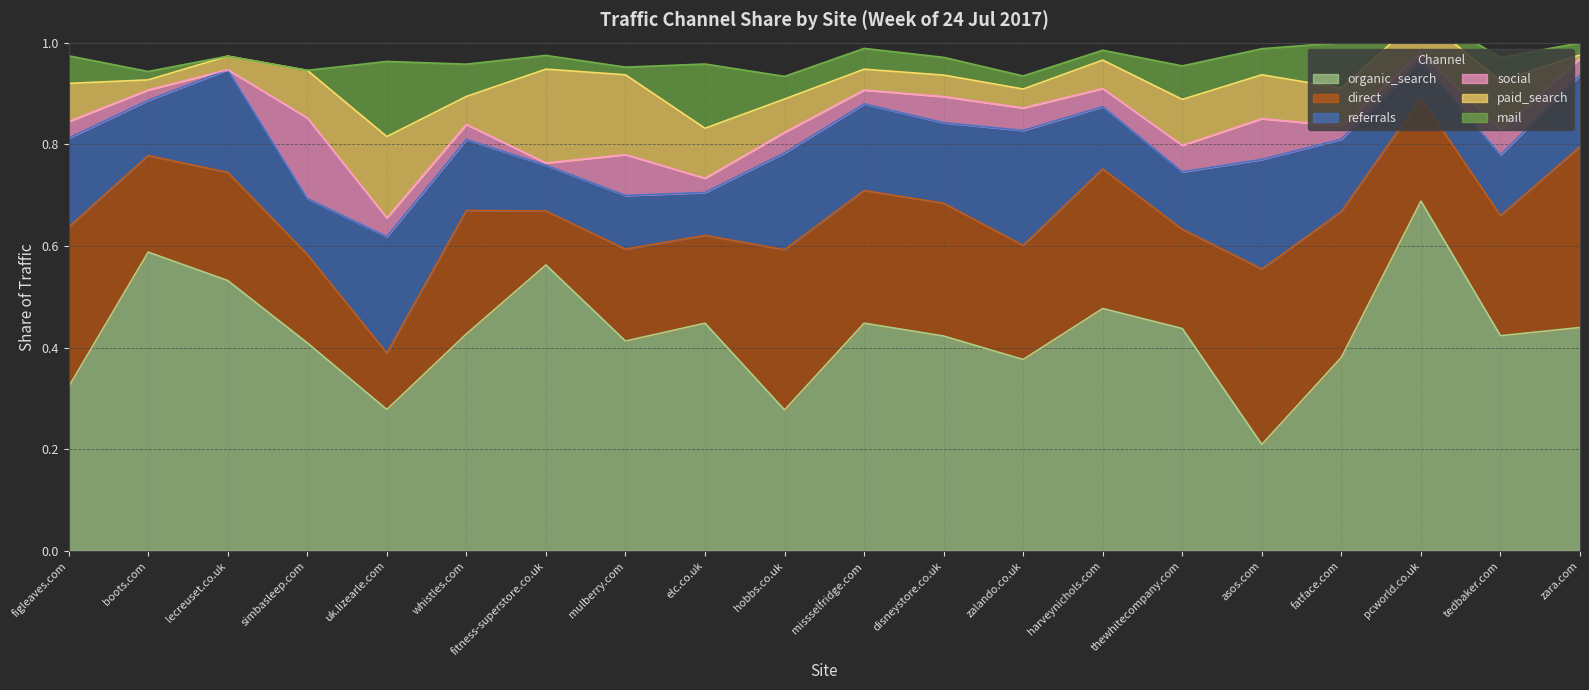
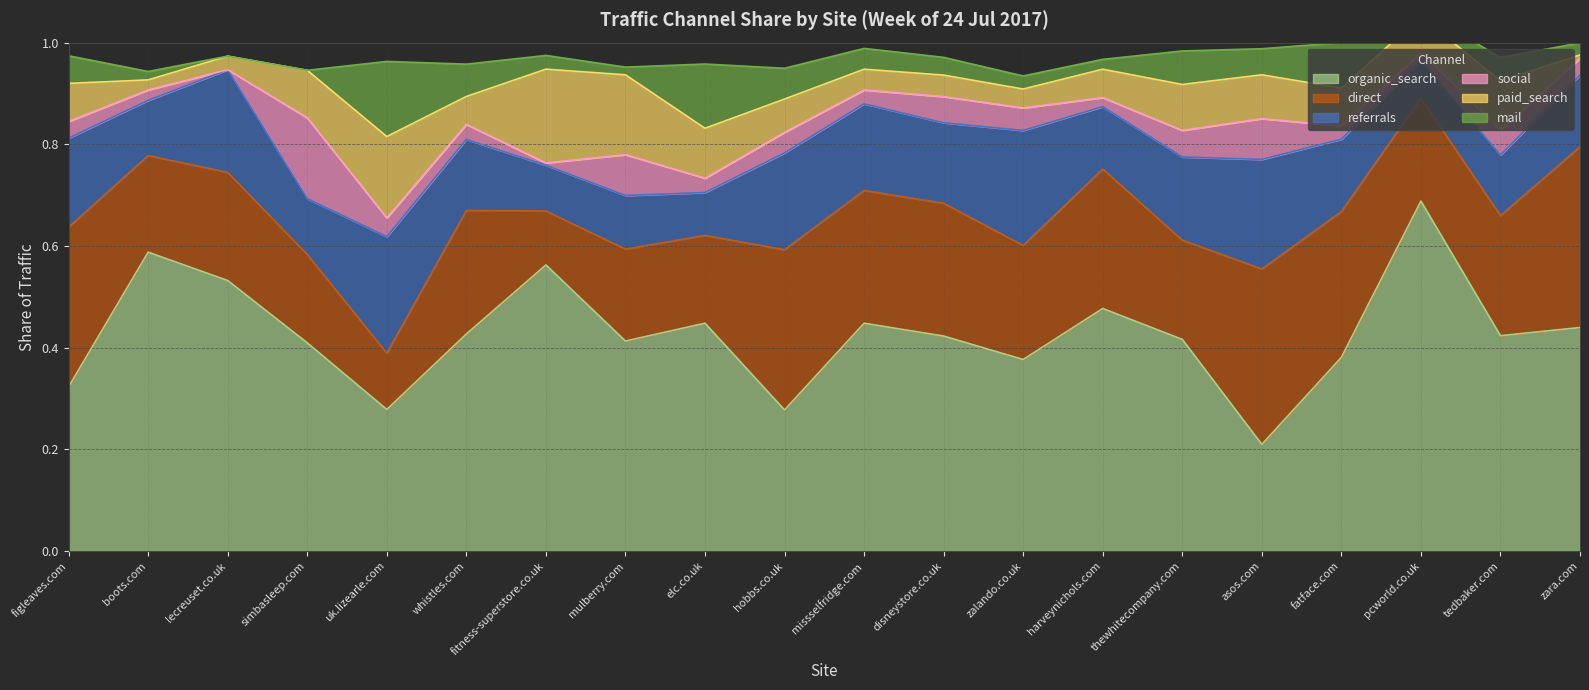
mail, hobbs.co.uk: 0.04 -> 0.06
social, harveynichols.com: 0.04 -> 0.02
organic_search, thewhitecompany.com: 0.44 -> 0.42
referrals, thewhitecompany.com: 0.11 -> 0.16
